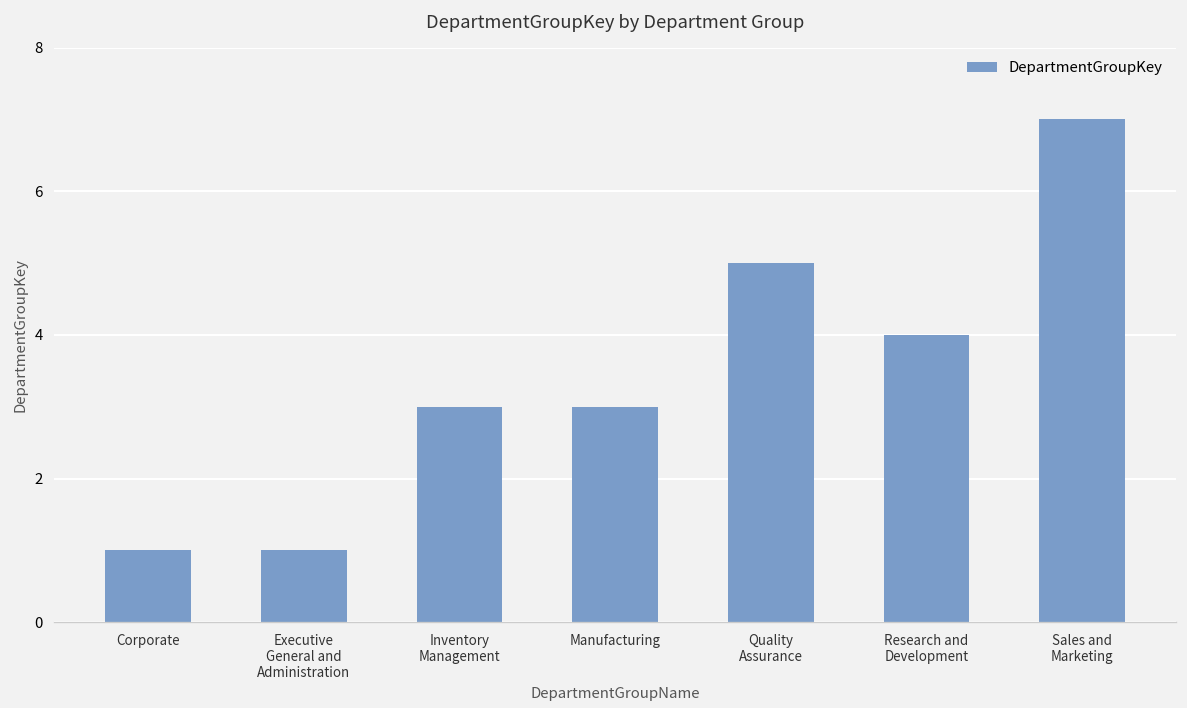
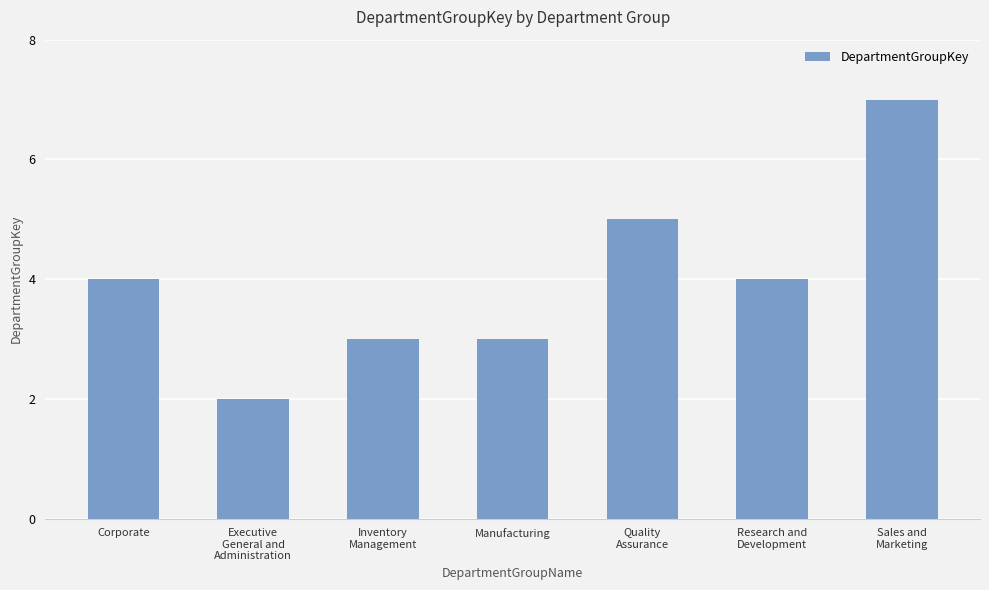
Corporate: 1 -> 4
Executive General and Administration: 1 -> 2
